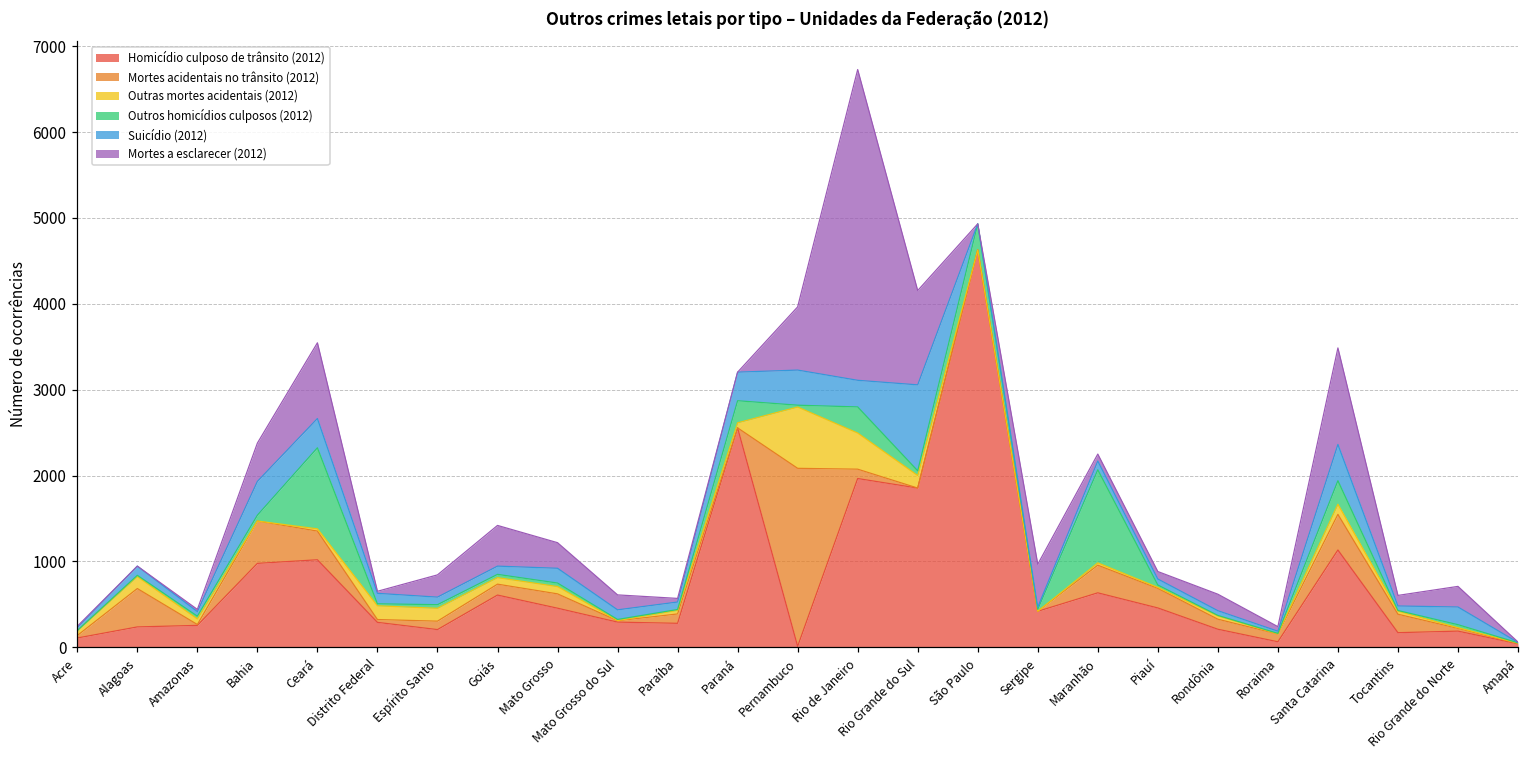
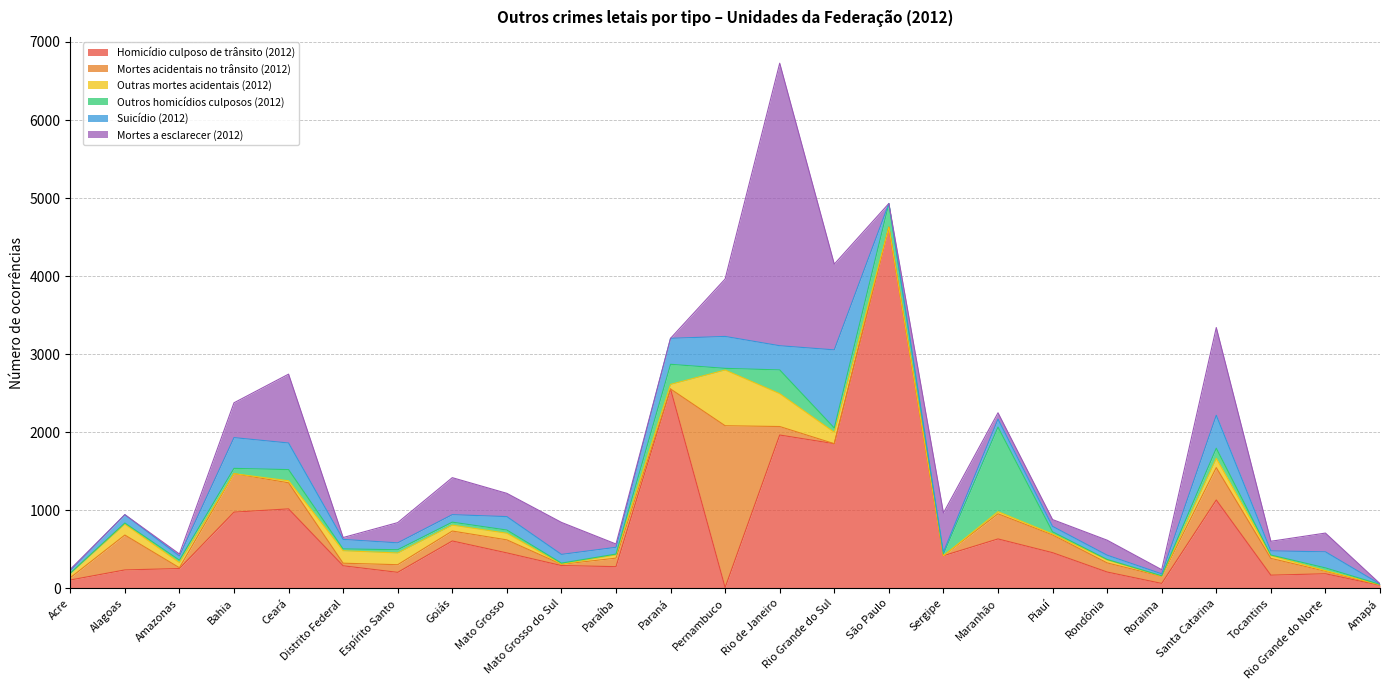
Outros homicídios culposos (2012), Ceará: 900 -> 100
Mortes a esclarecer (2012), Mato Grosso do Sul: 200 -> 400
Outros homicídios culposos (2012), Santa Catarina: 300 -> 100
